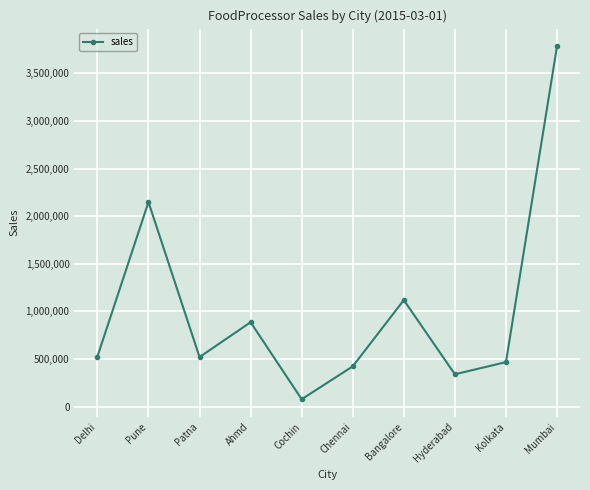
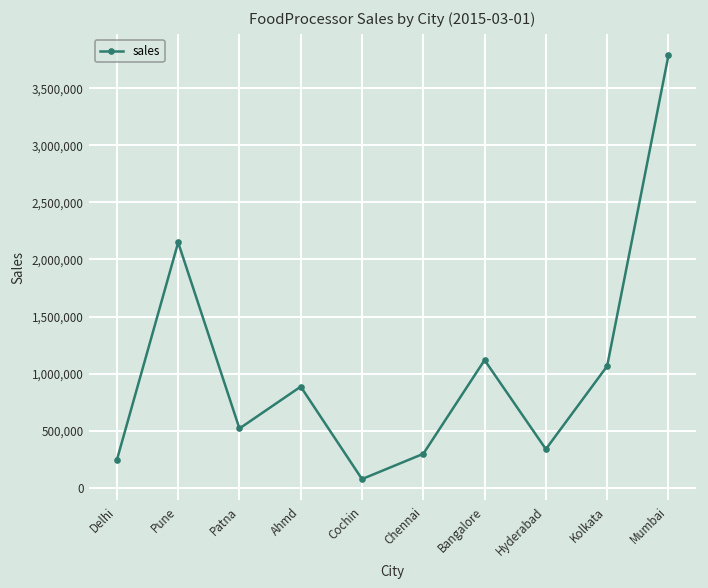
Delhi: 500,000 -> 200,000
Chennai: 400,000 -> 300,000
Kolkata: 500,000 -> 1,100,000
